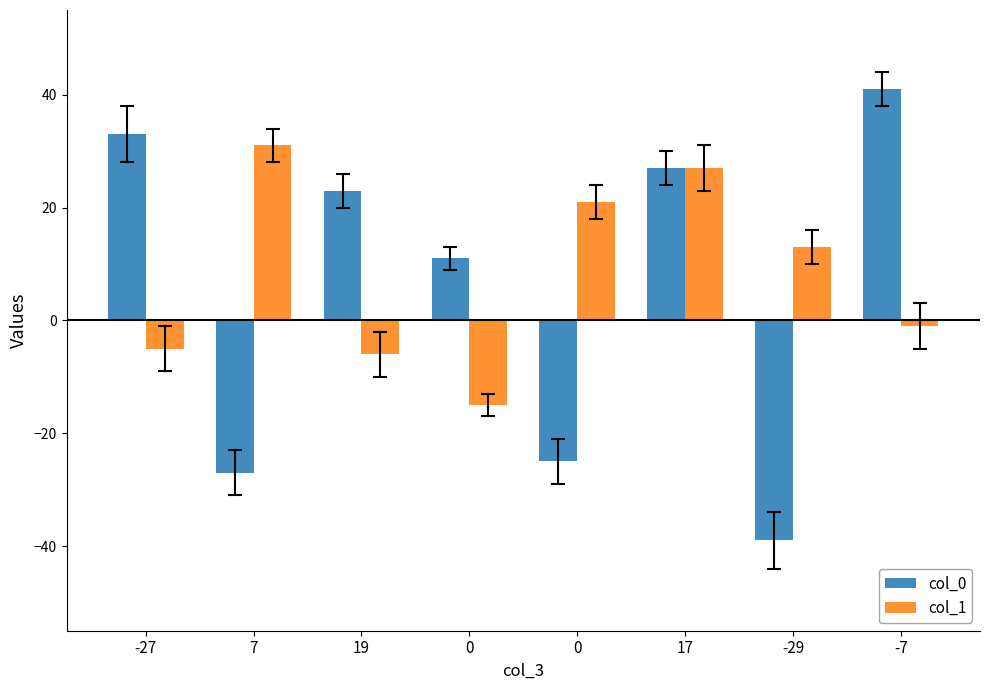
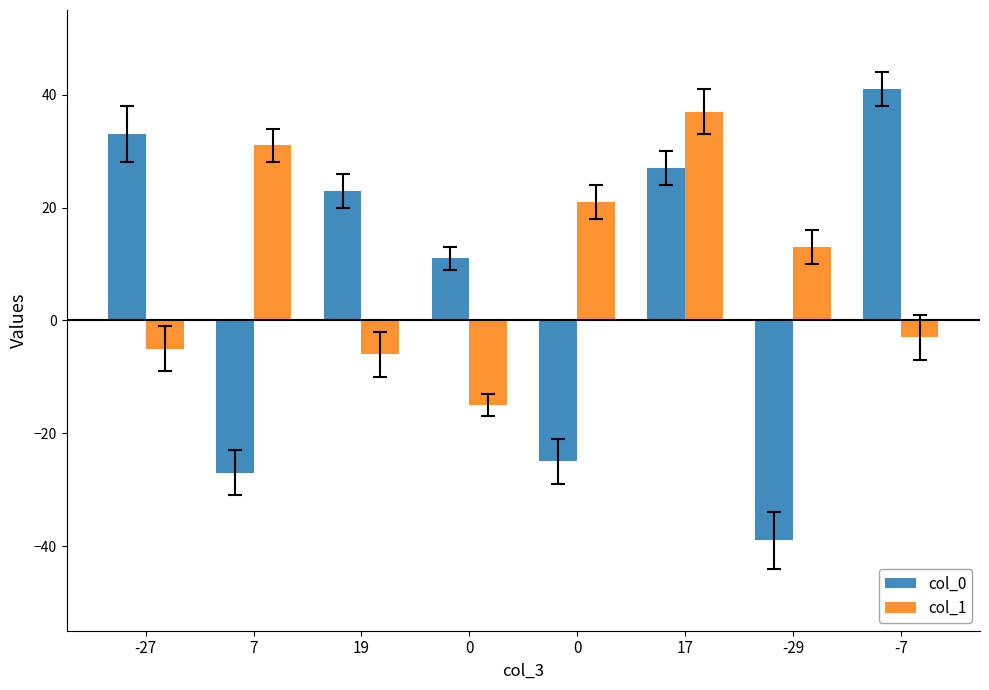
col_1, 17: 27 -> 37
col_1, -7: -1 -> -3
